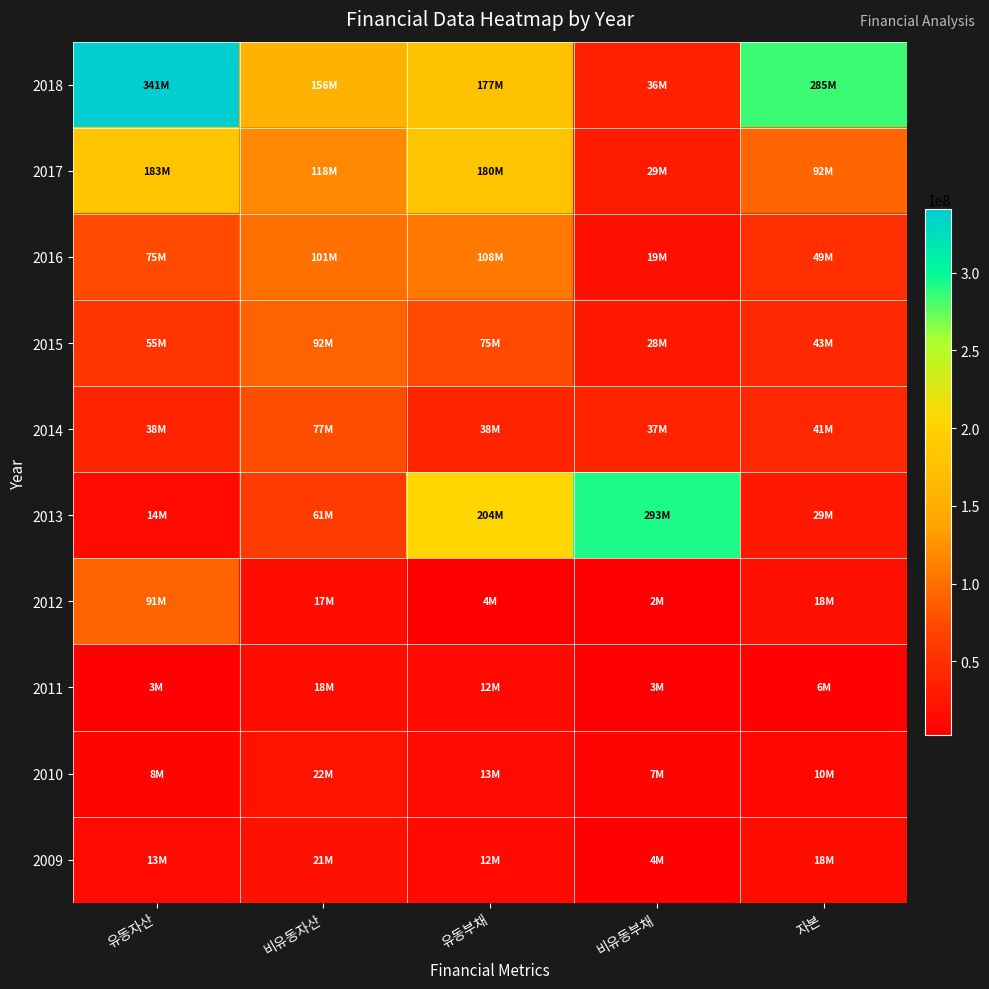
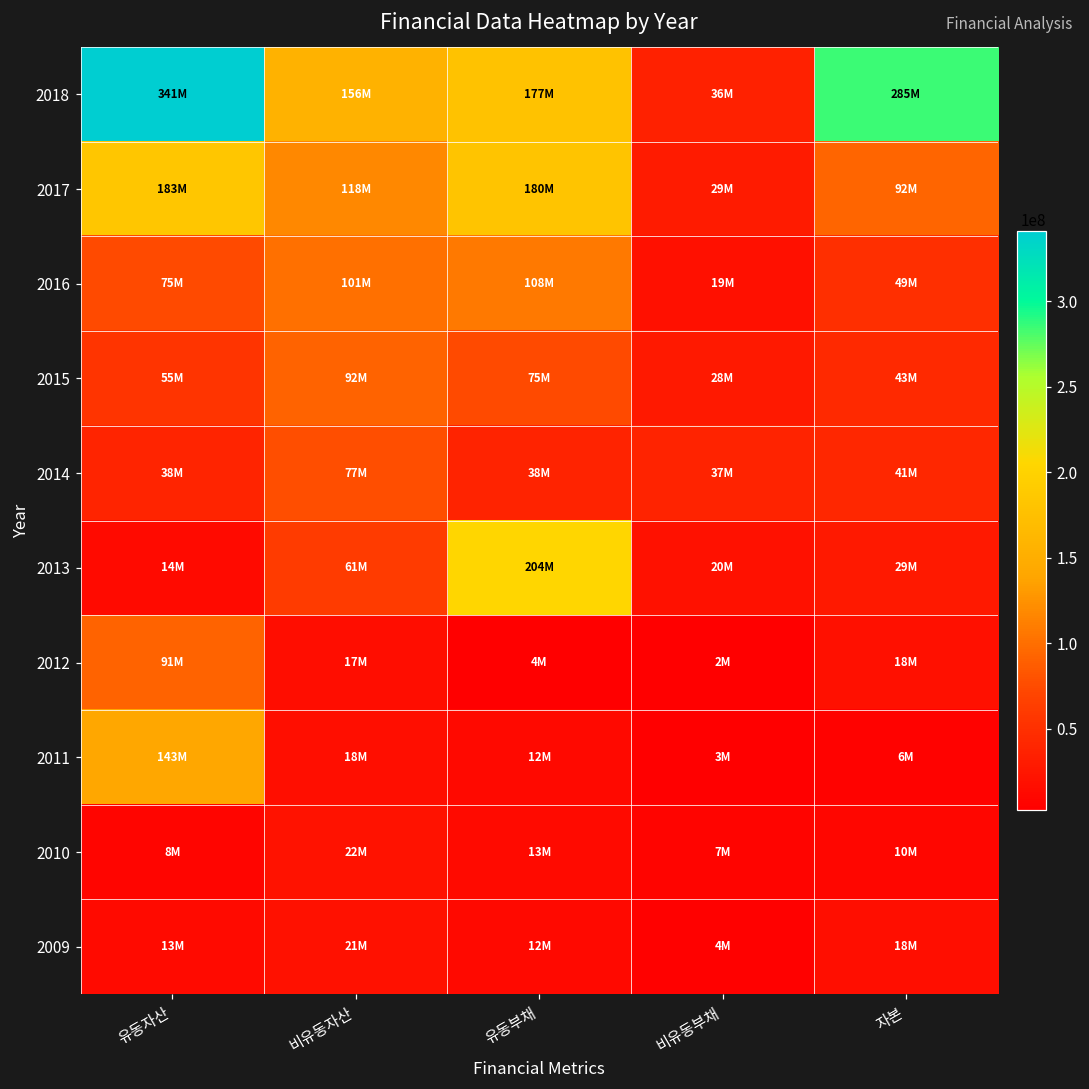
2013, 비유동부채: 293M -> 20M
2011, 유동자산: 3M -> 143M
